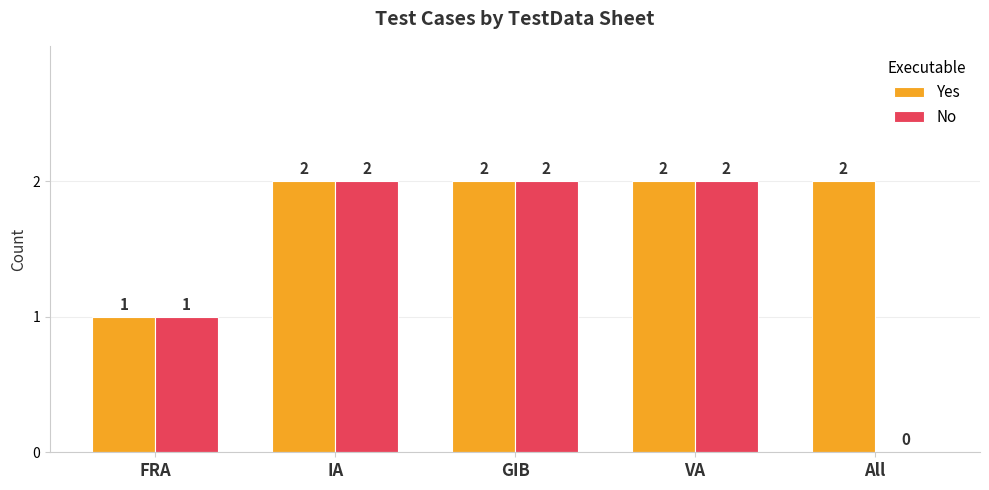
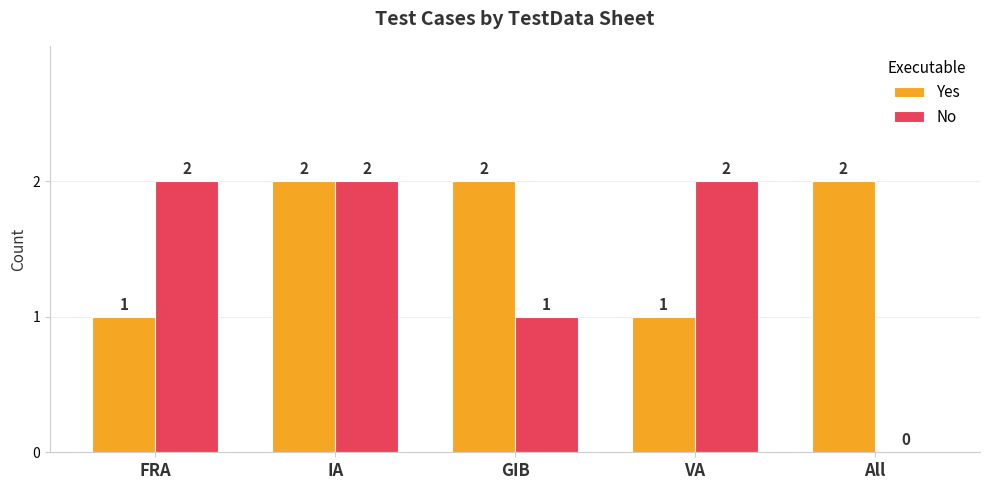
No, FRA: 1 -> 2
No, GIB: 2 -> 1
Yes, VA: 2 -> 1
